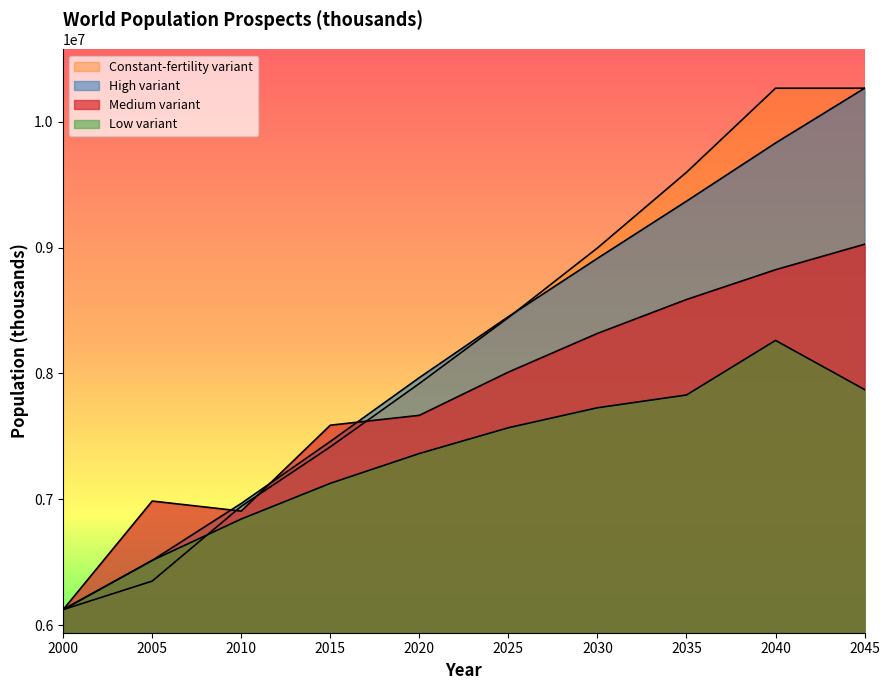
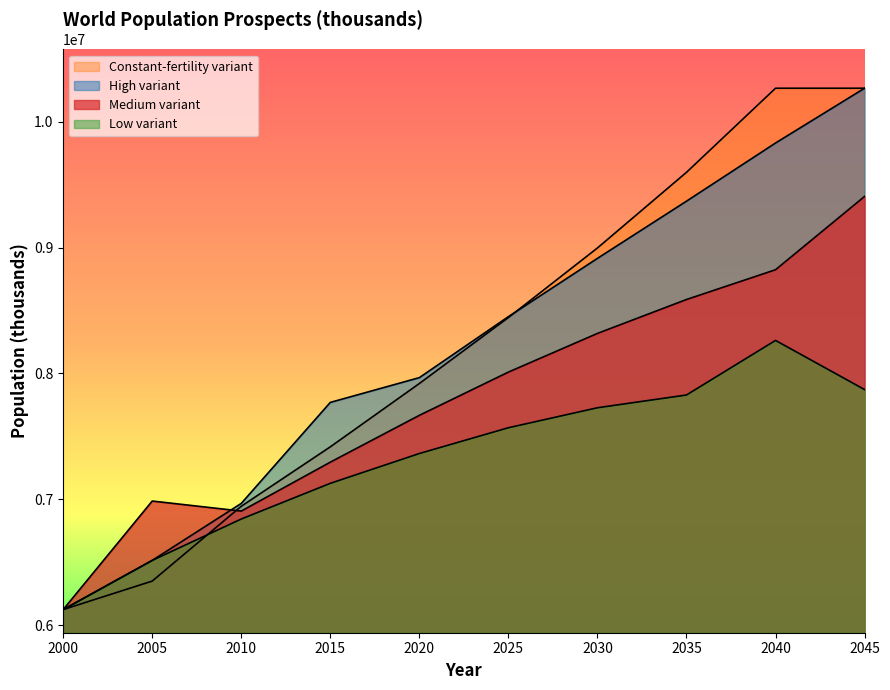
High variant, 2015: 7460000 -> 7770000
Medium variant, 2015: 7590000 -> 7300000
Medium variant, 2045: 9030000 -> 9410000
